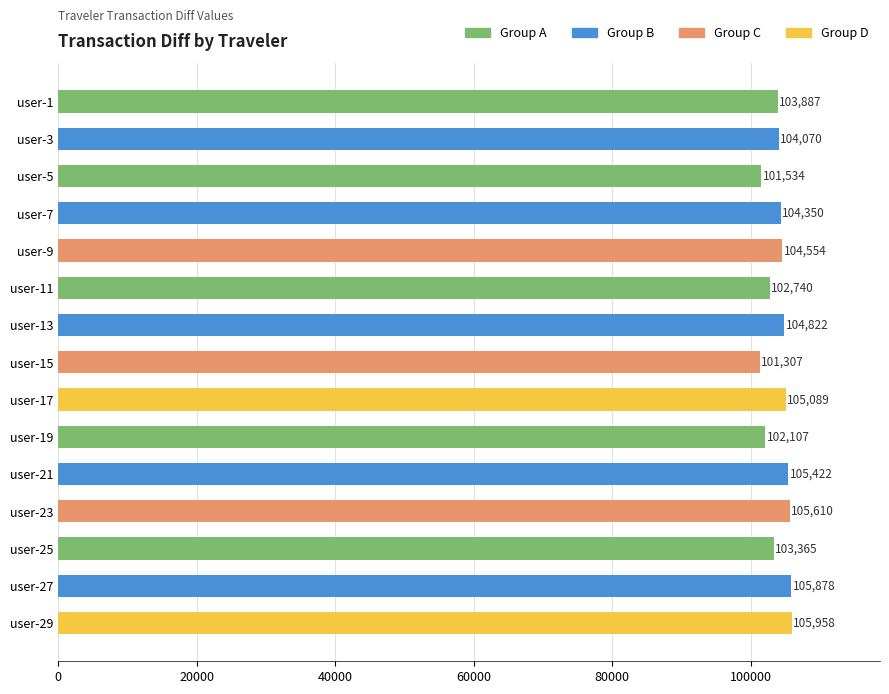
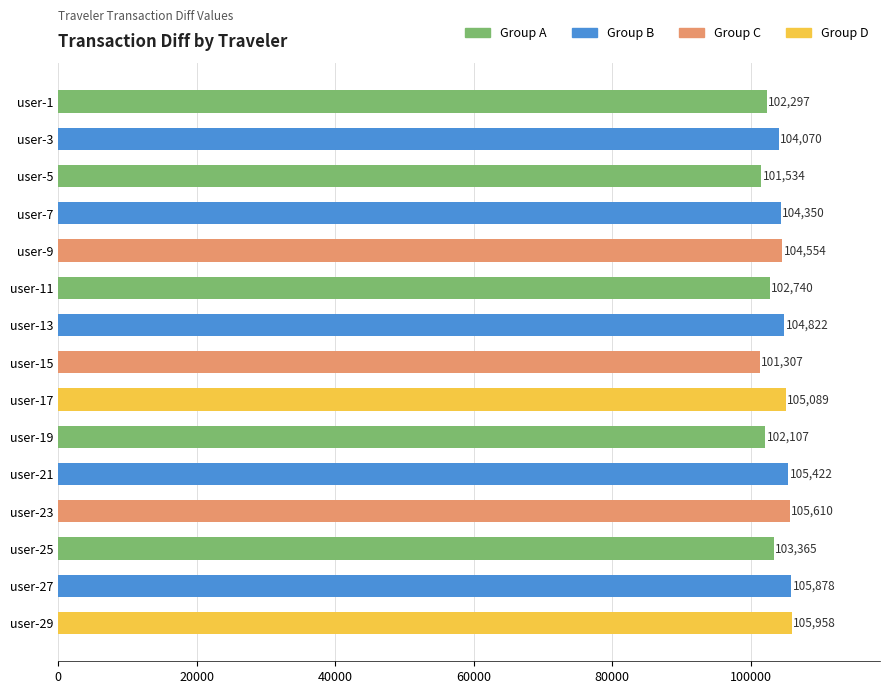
user-1: 103,887 -> 102,297
